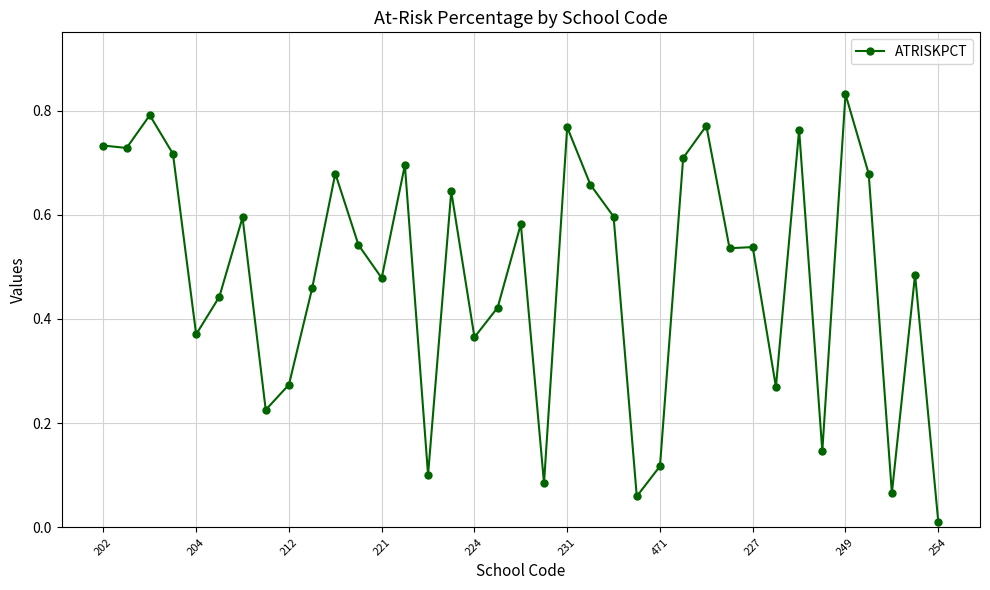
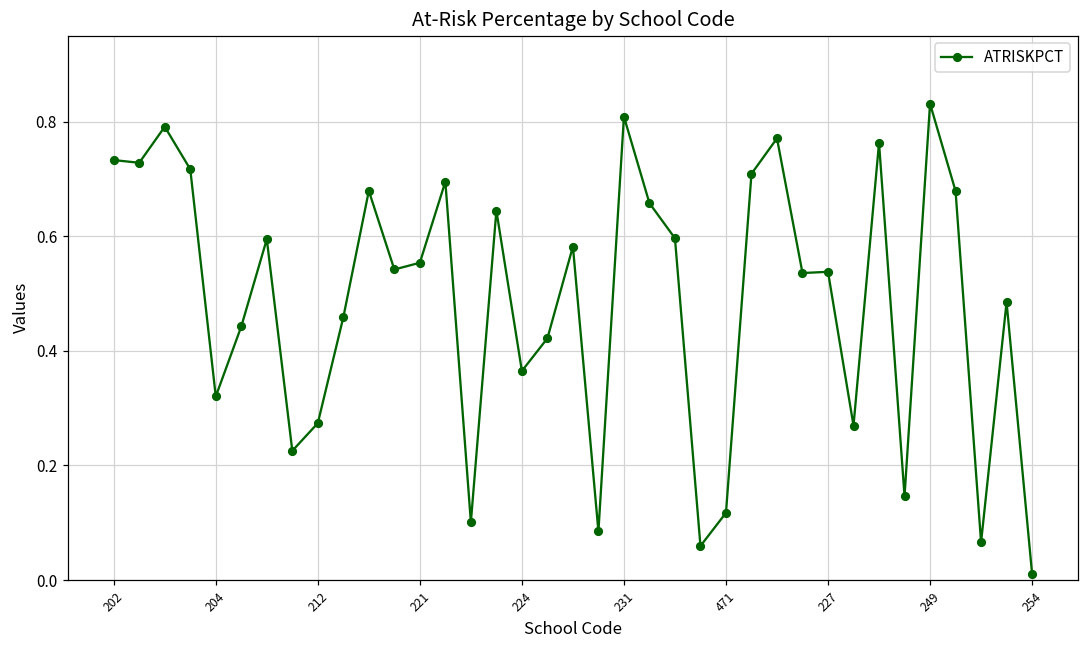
204: 0.37 -> 0.32
221: 0.48 -> 0.55
231: 0.77 -> 0.81
